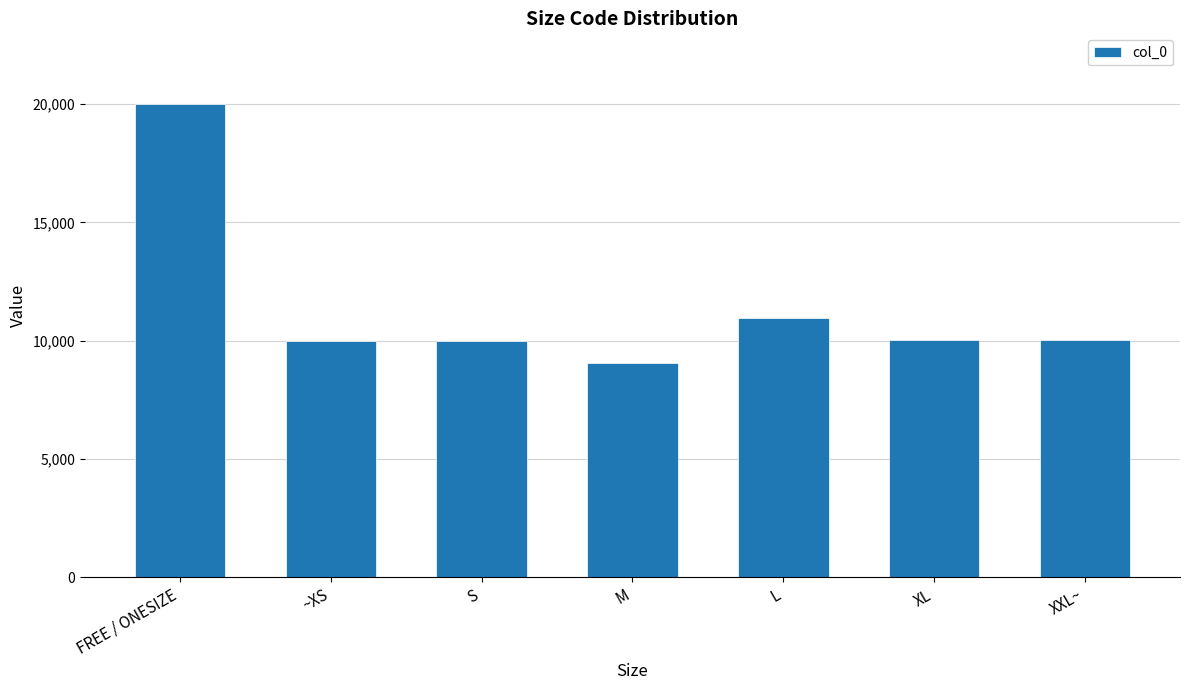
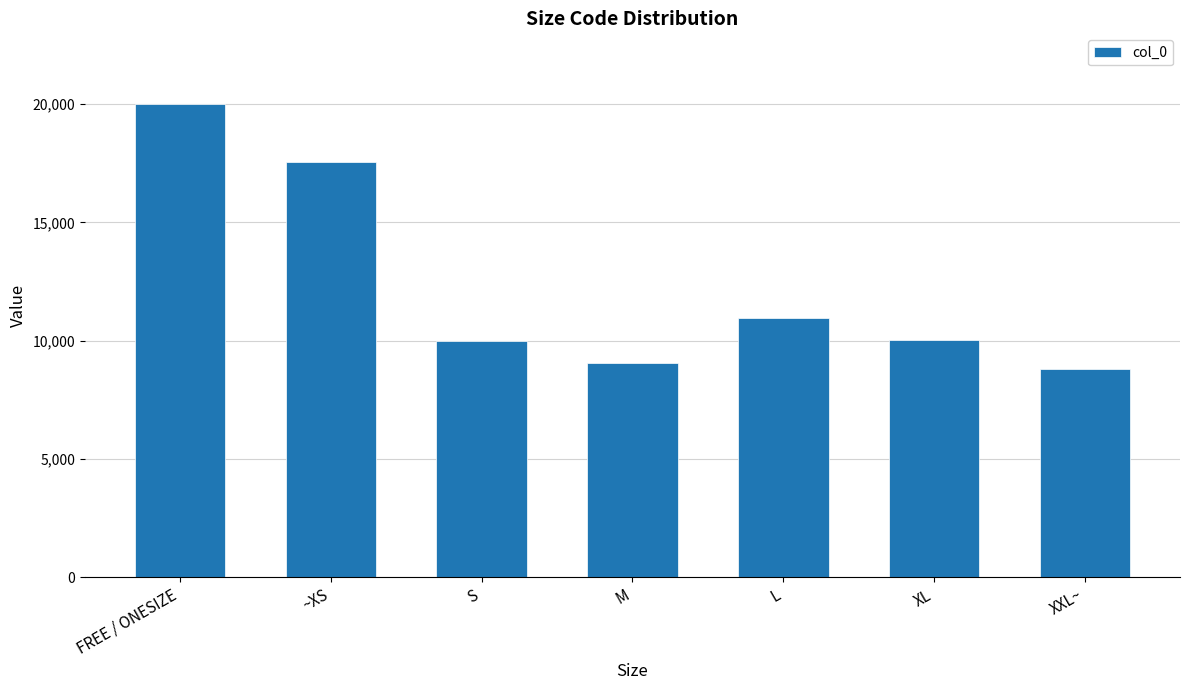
~XS: 10,000 -> 17,600
XXL~: 10,000 -> 8,800
